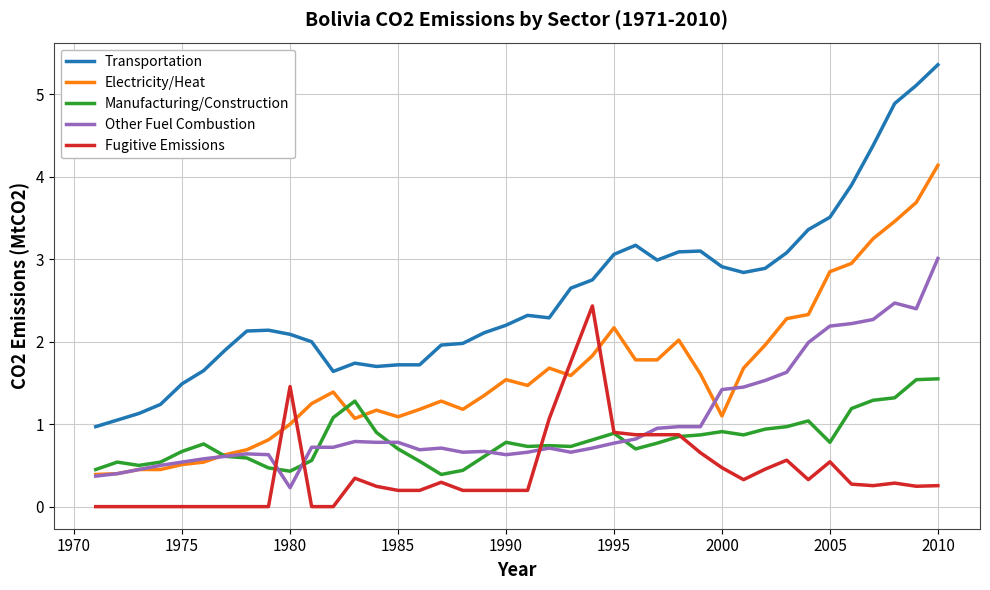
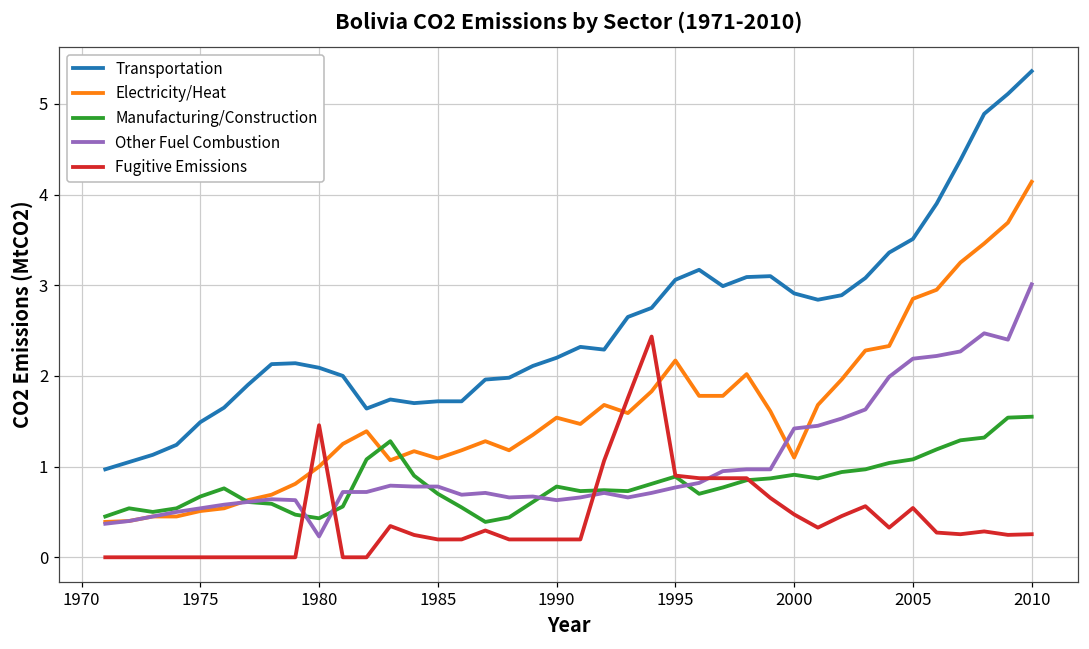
Manufacturing/Construction, 2005: 0.8 -> 1.1
